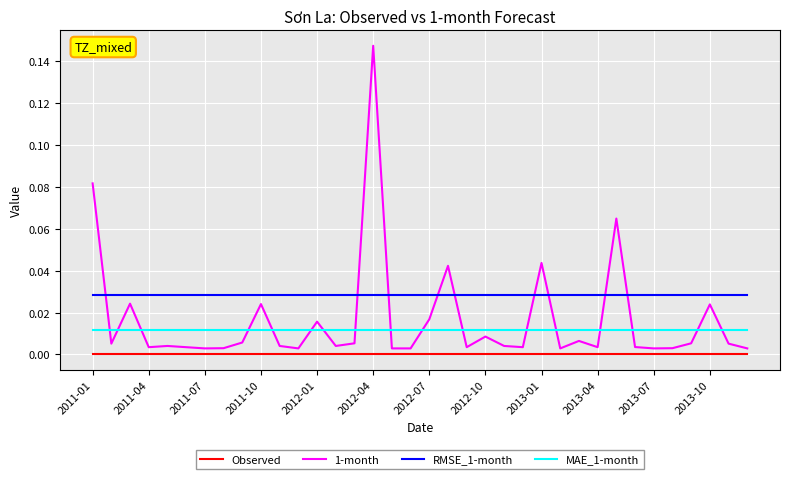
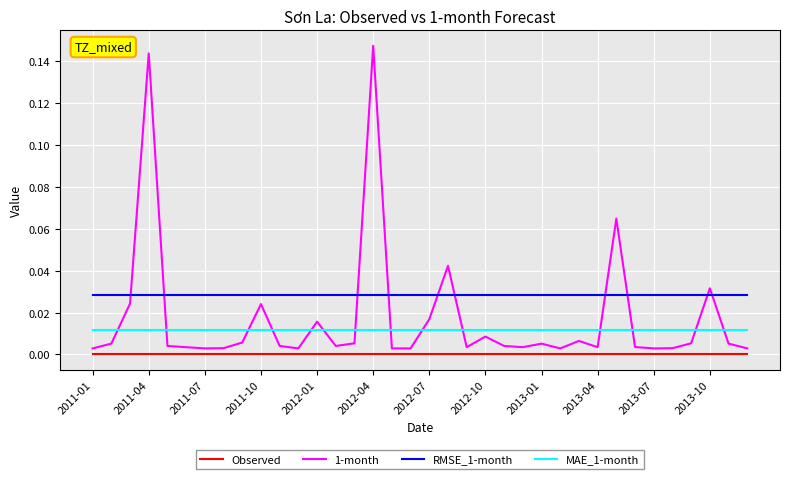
1-month, 2011-01: 0.082 -> 0.003
1-month, 2011-04: 0.003 -> 0.144
1-month, 2013-01: 0.044 -> 0.005
1-month, 2013-10: 0.024 -> 0.032
